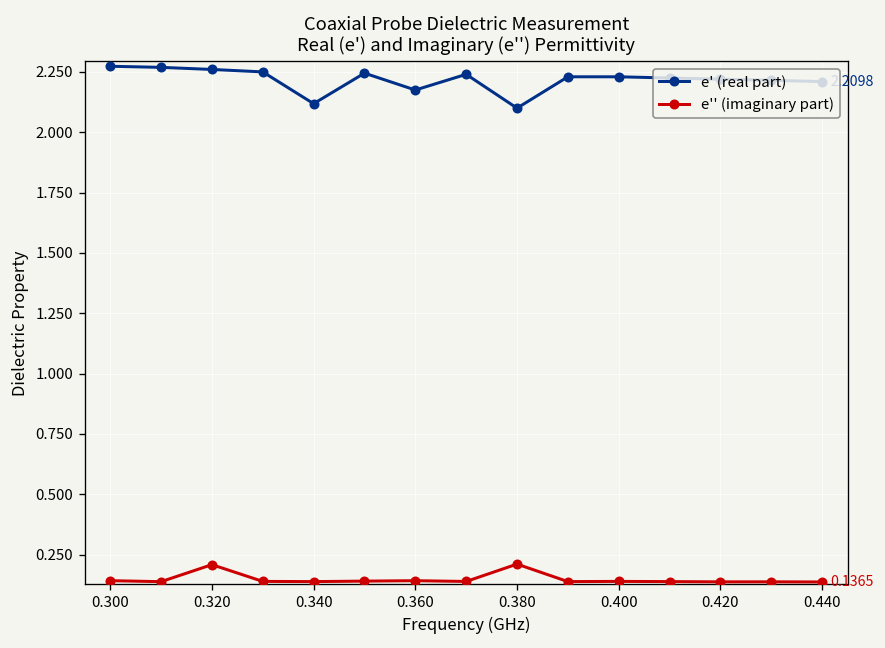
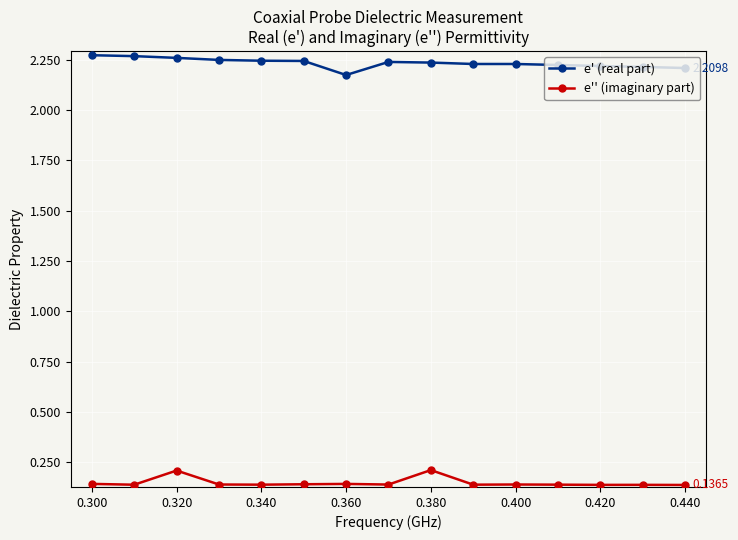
e' (real part), 0.340: 2.12 -> 2.25
e' (real part), 0.380: 2.10 -> 2.24
